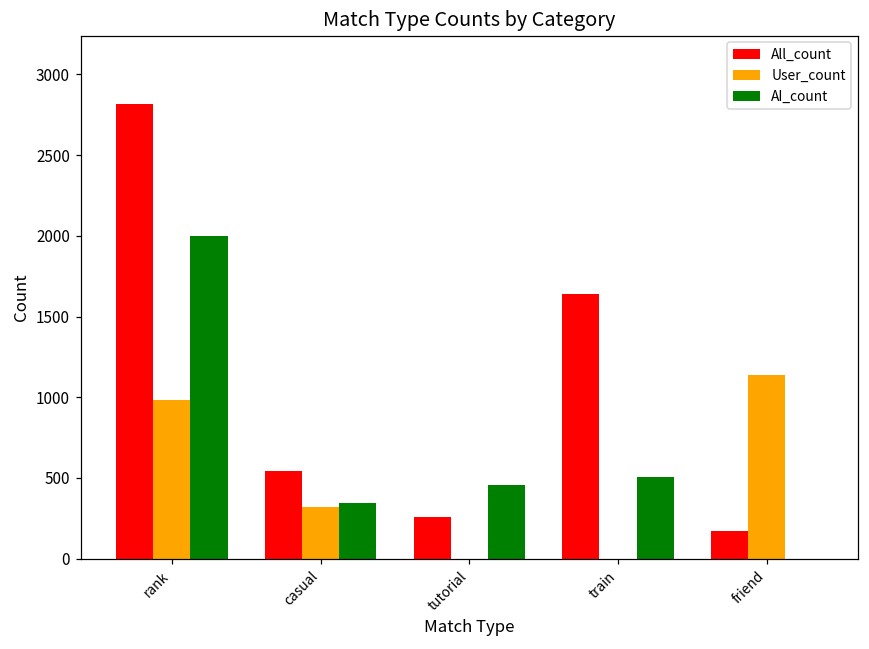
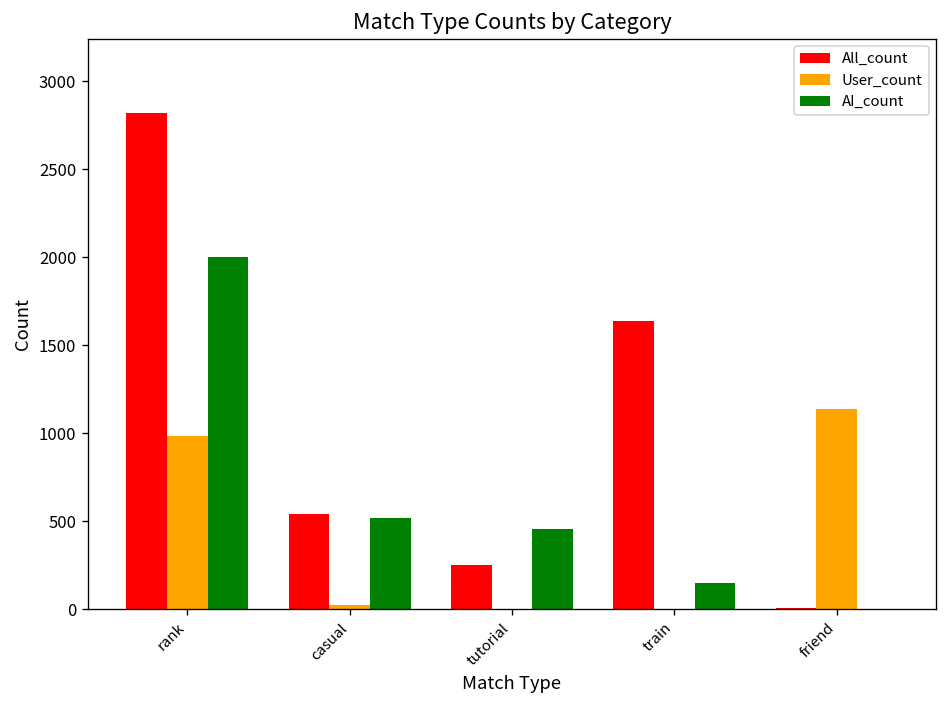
User_count, casual: 320 -> 20
AI_count, casual: 350 -> 520
AI_count, train: 500 -> 150
All_count, friend: 170 -> 10
